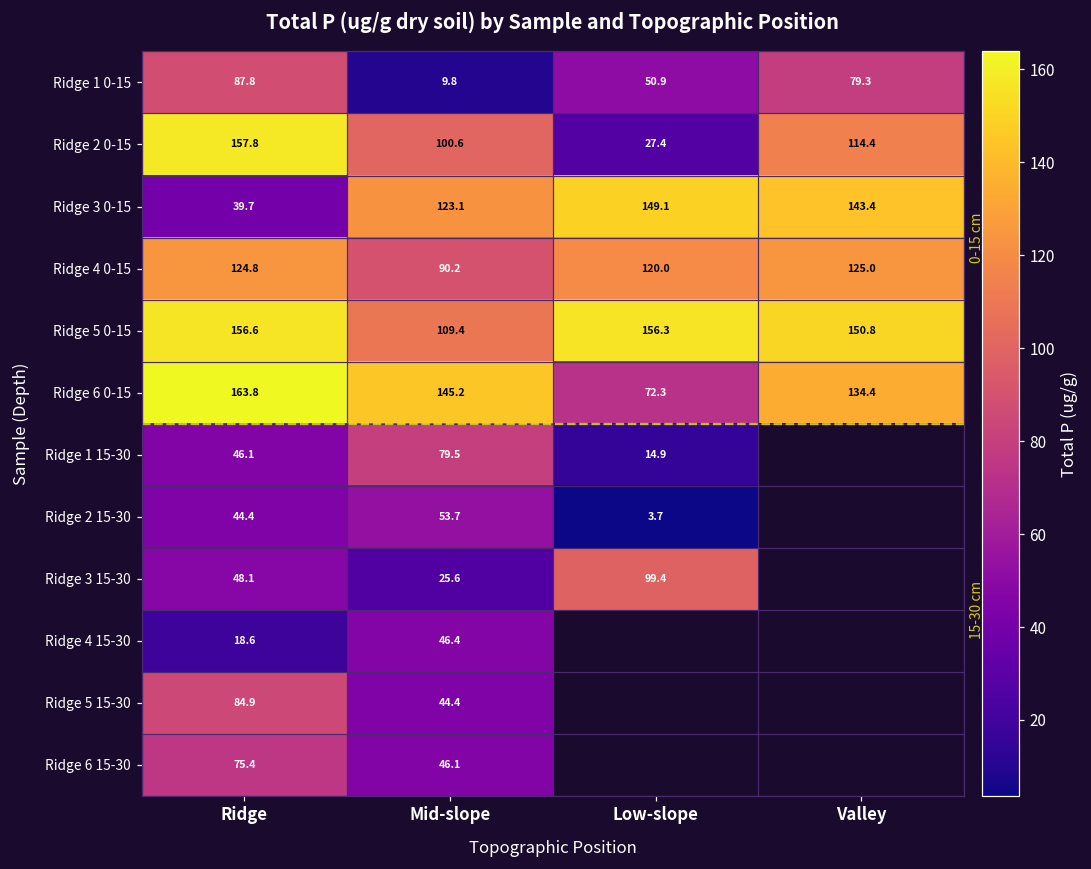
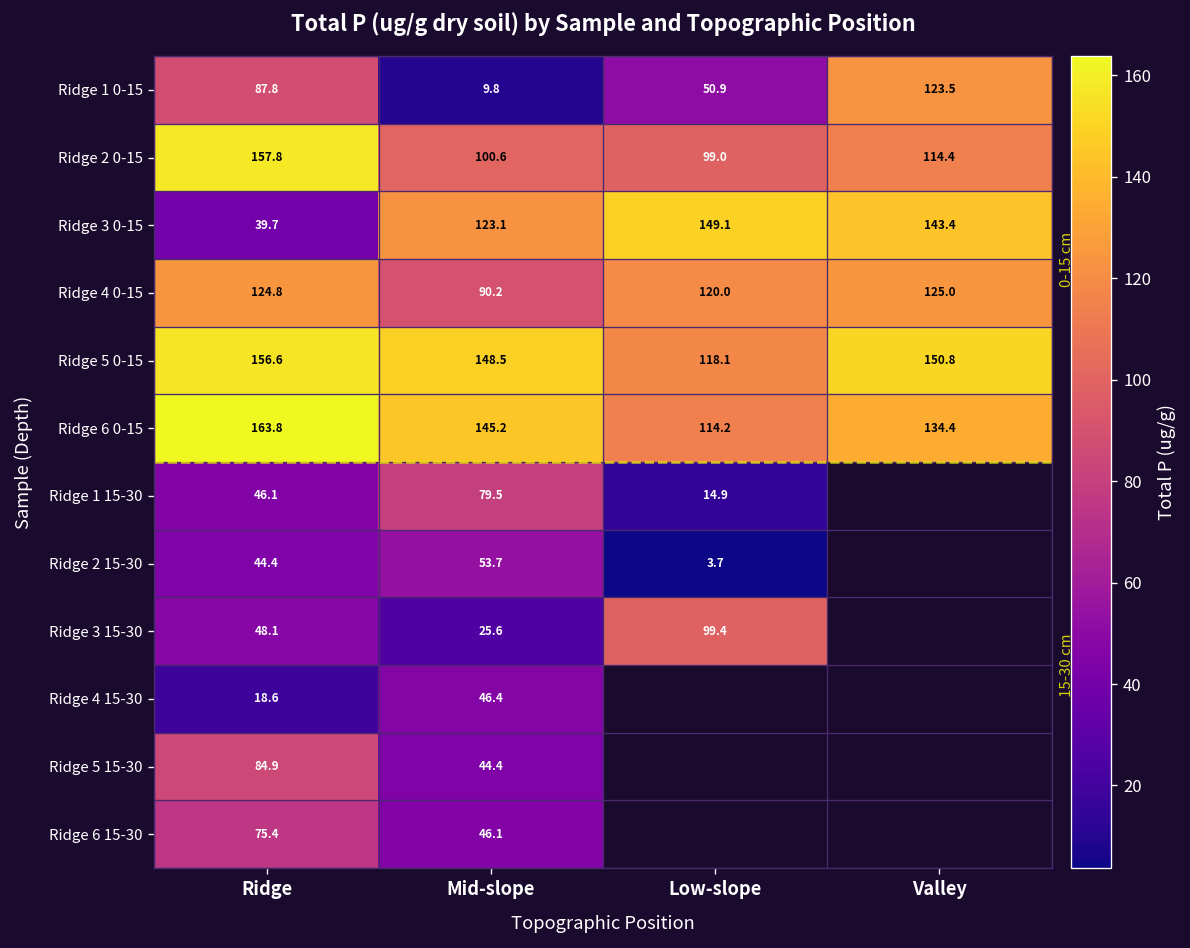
Ridge 1 0-15, Valley: 79.3 -> 123.5
Ridge 2 0-15, Low-slope: 27.4 -> 99.0
Ridge 5 0-15, Mid-slope: 109.4 -> 148.5
Ridge 5 0-15, Low-slope: 156.3 -> 118.1
Ridge 6 0-15, Low-slope: 72.3 -> 114.2
